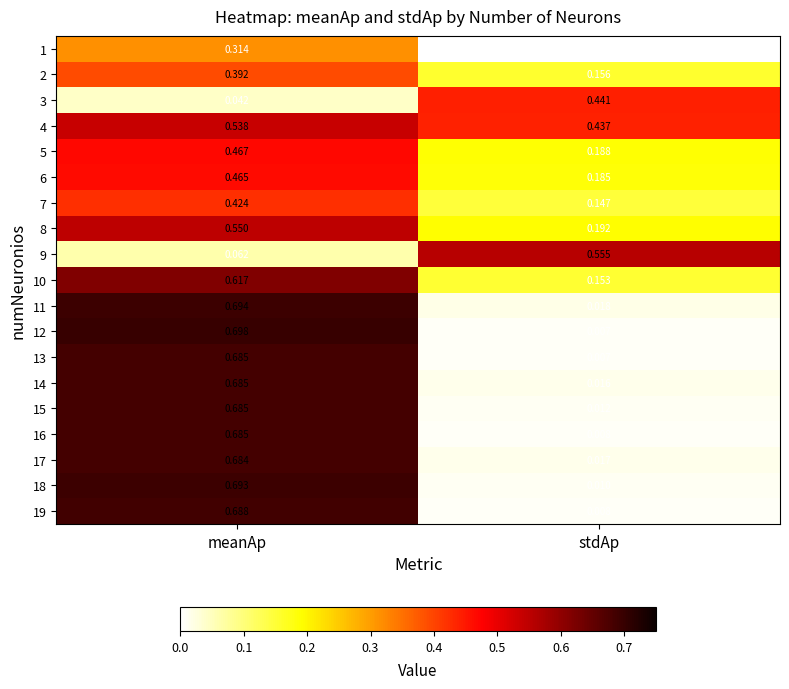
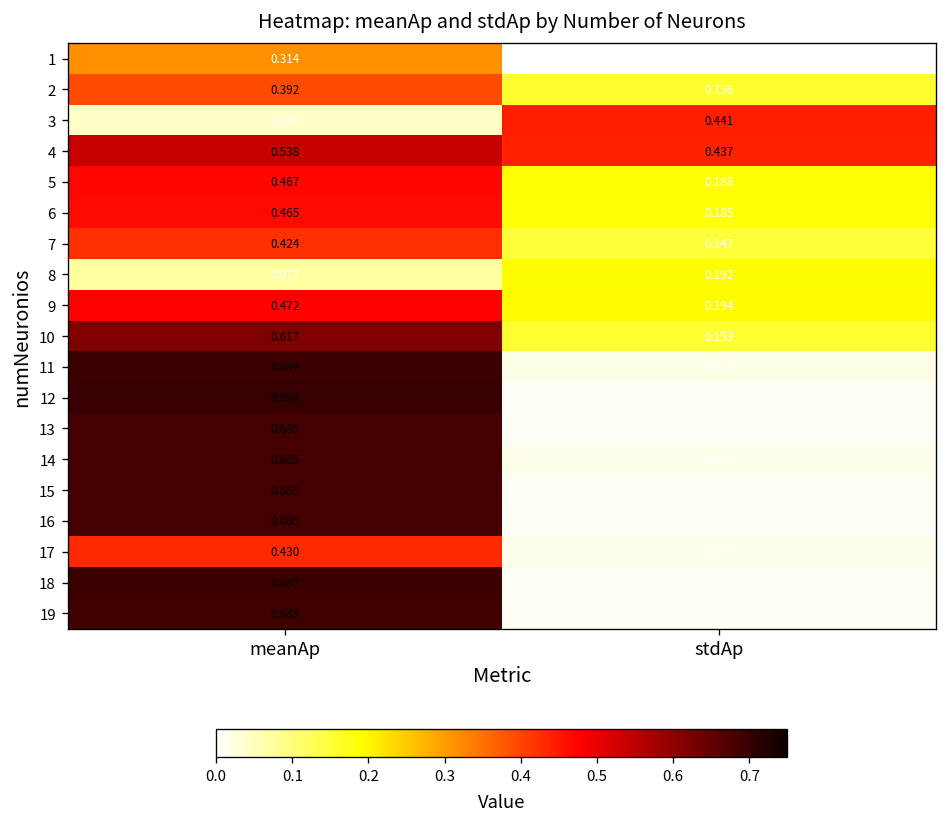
8, meanAp: 0.550 -> 0.072
9, meanAp: 0.062 -> 0.472
9, stdAp: 0.555 -> 0.194
17, meanAp: 0.684 -> 0.430
